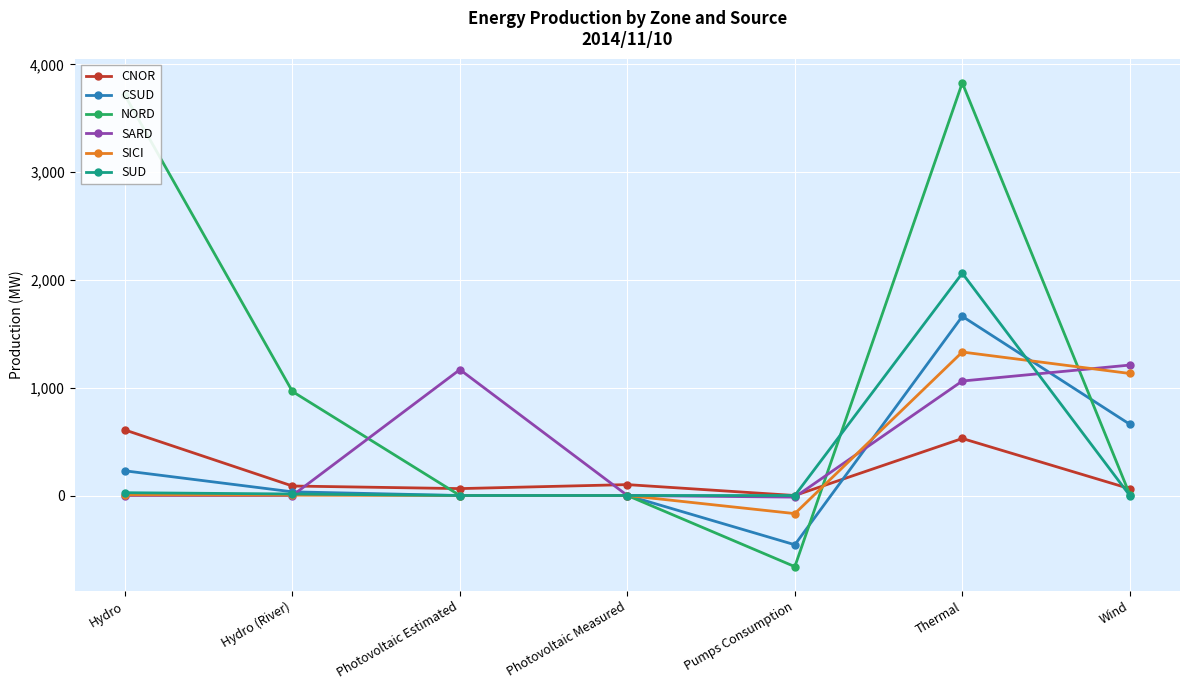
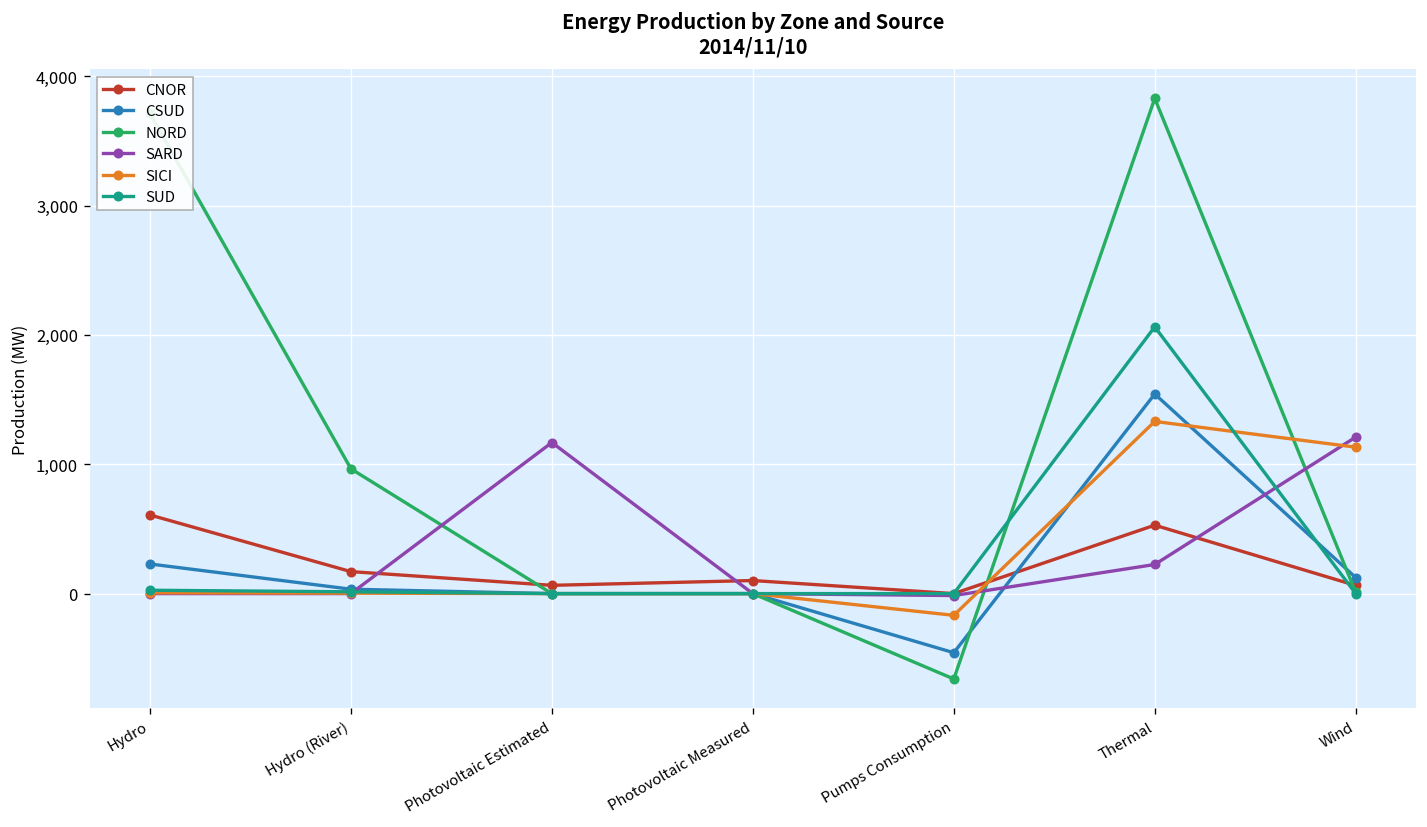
CNOR, Hydro (River): 90 -> 170
CSUD, Thermal: 1,660 -> 1,540
SARD, Thermal: 1,060 -> 230
CSUD, Wind: 660 -> 120
